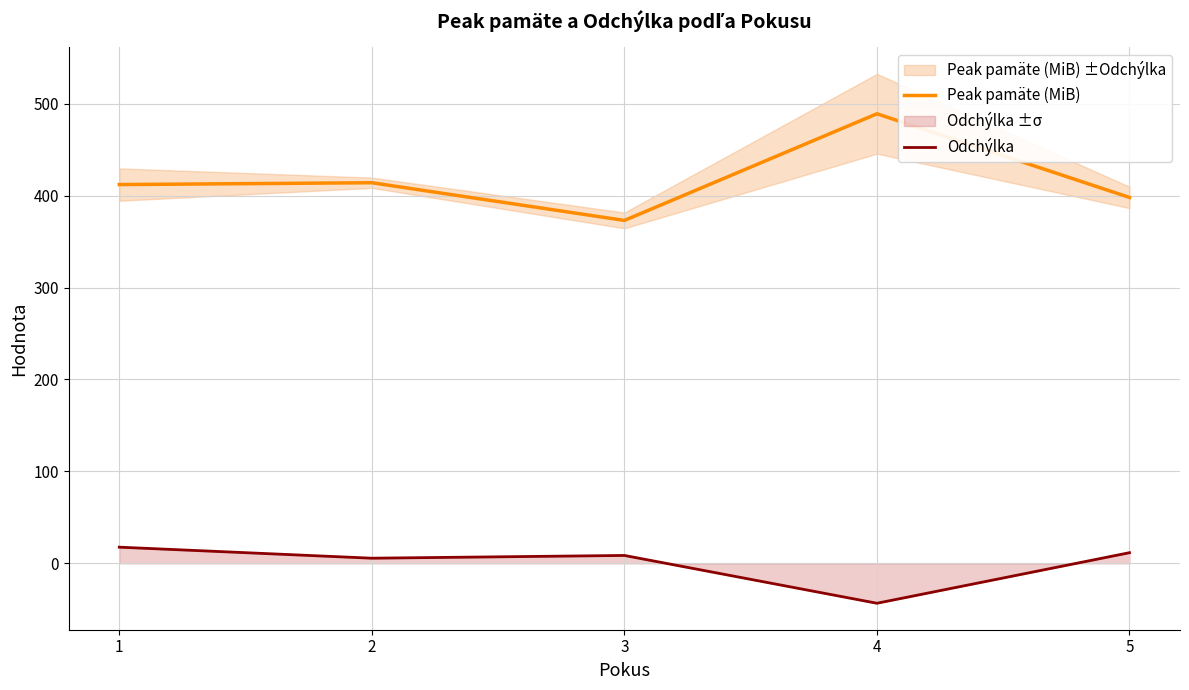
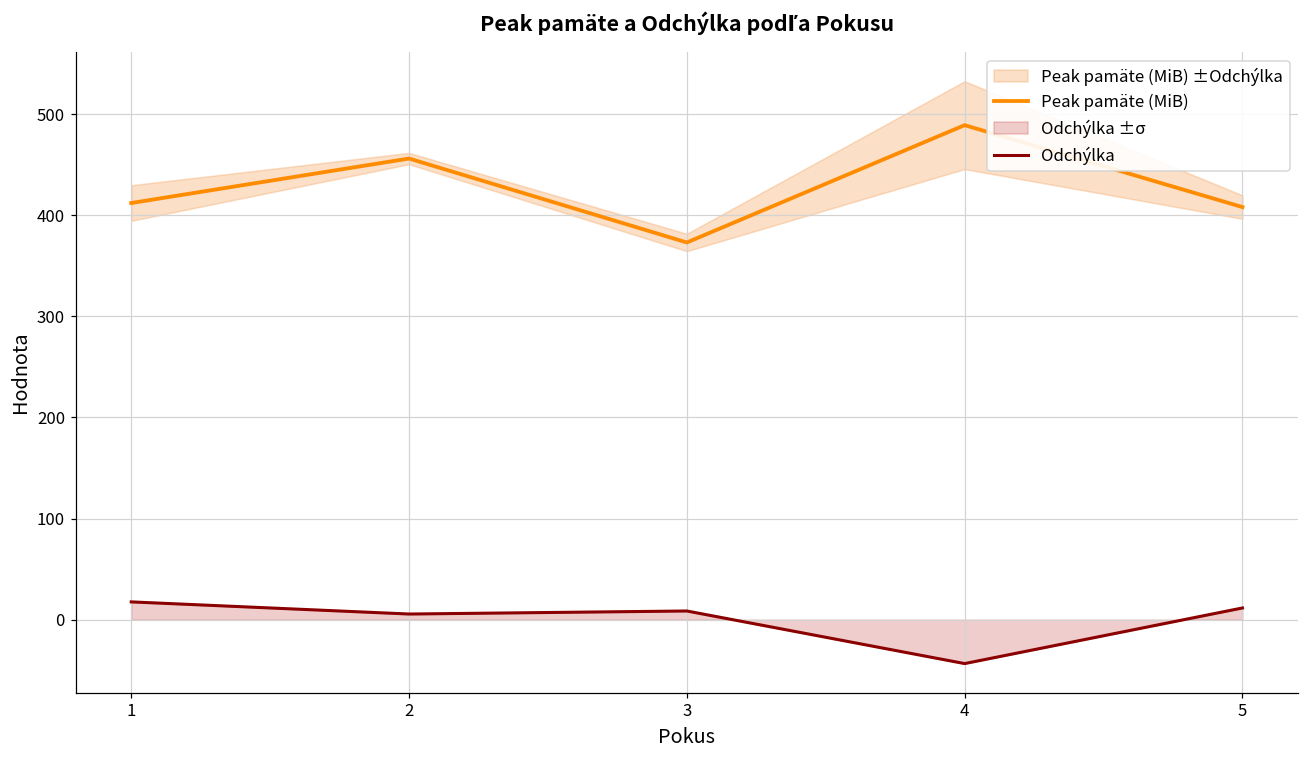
Peak pamäte (MiB), 2: 410 -> 460
Peak pamäte (MiB), 5: 400 -> 410
